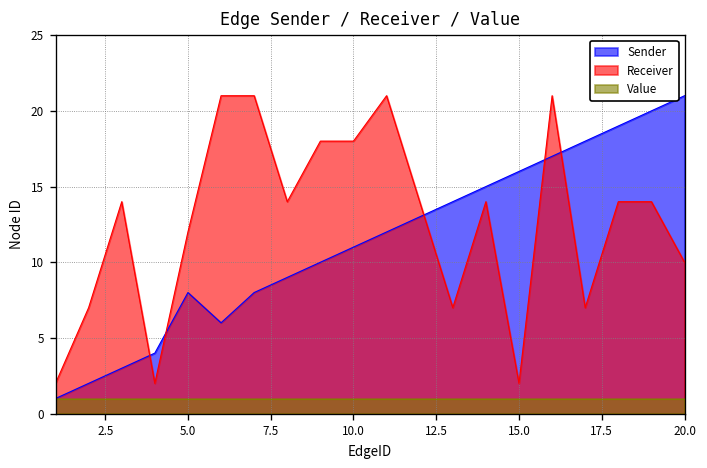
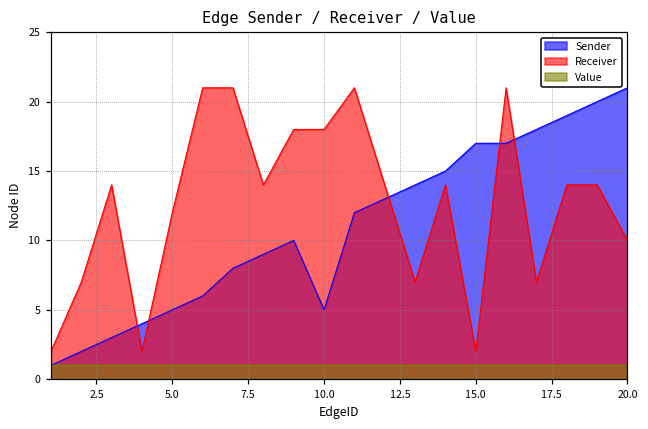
Sender, 5.0: 8 -> 5
Sender, 10.0: 11 -> 5
Sender, 15.0: 16 -> 17
